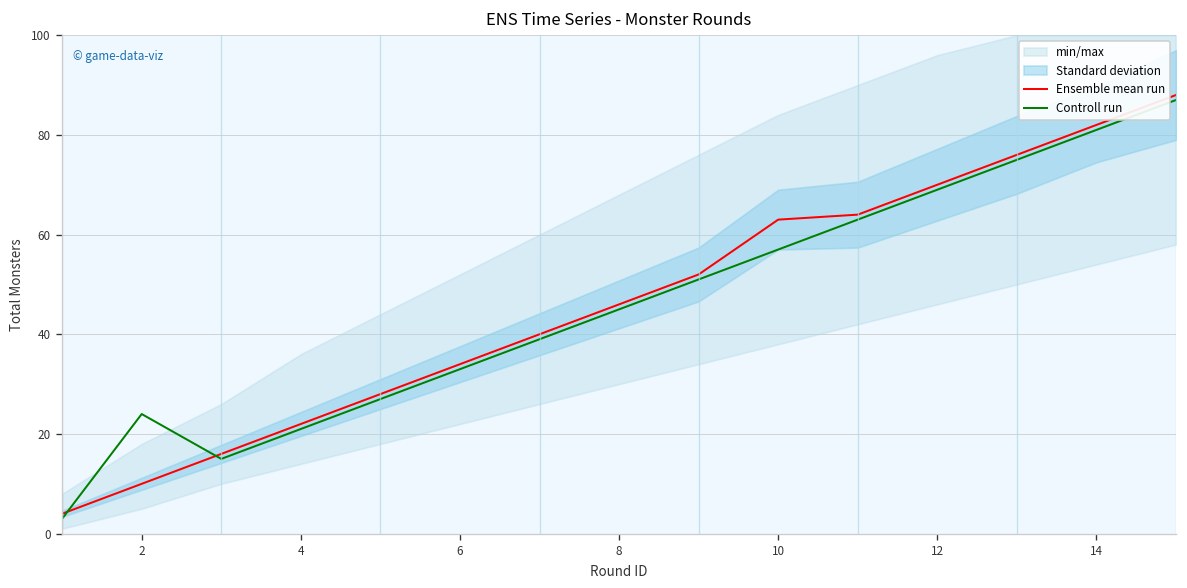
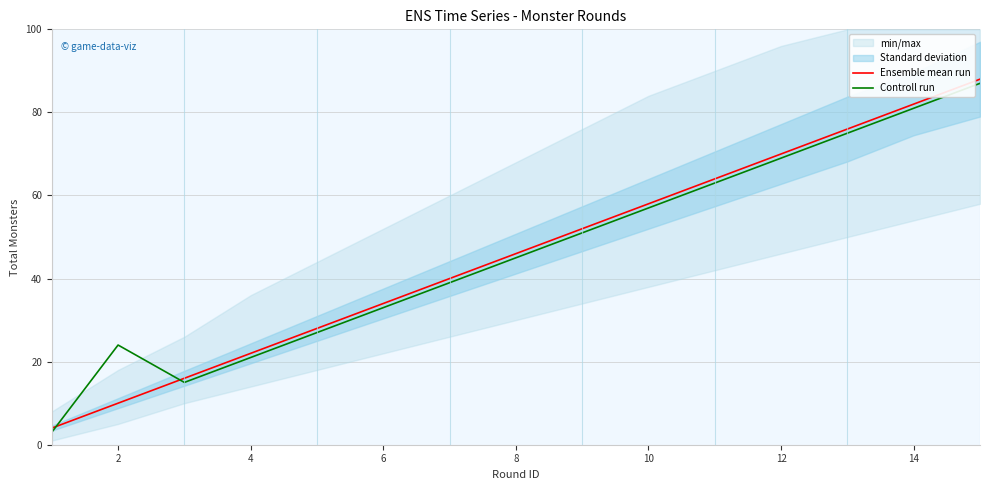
Ensemble mean run, 10: 63 -> 58
